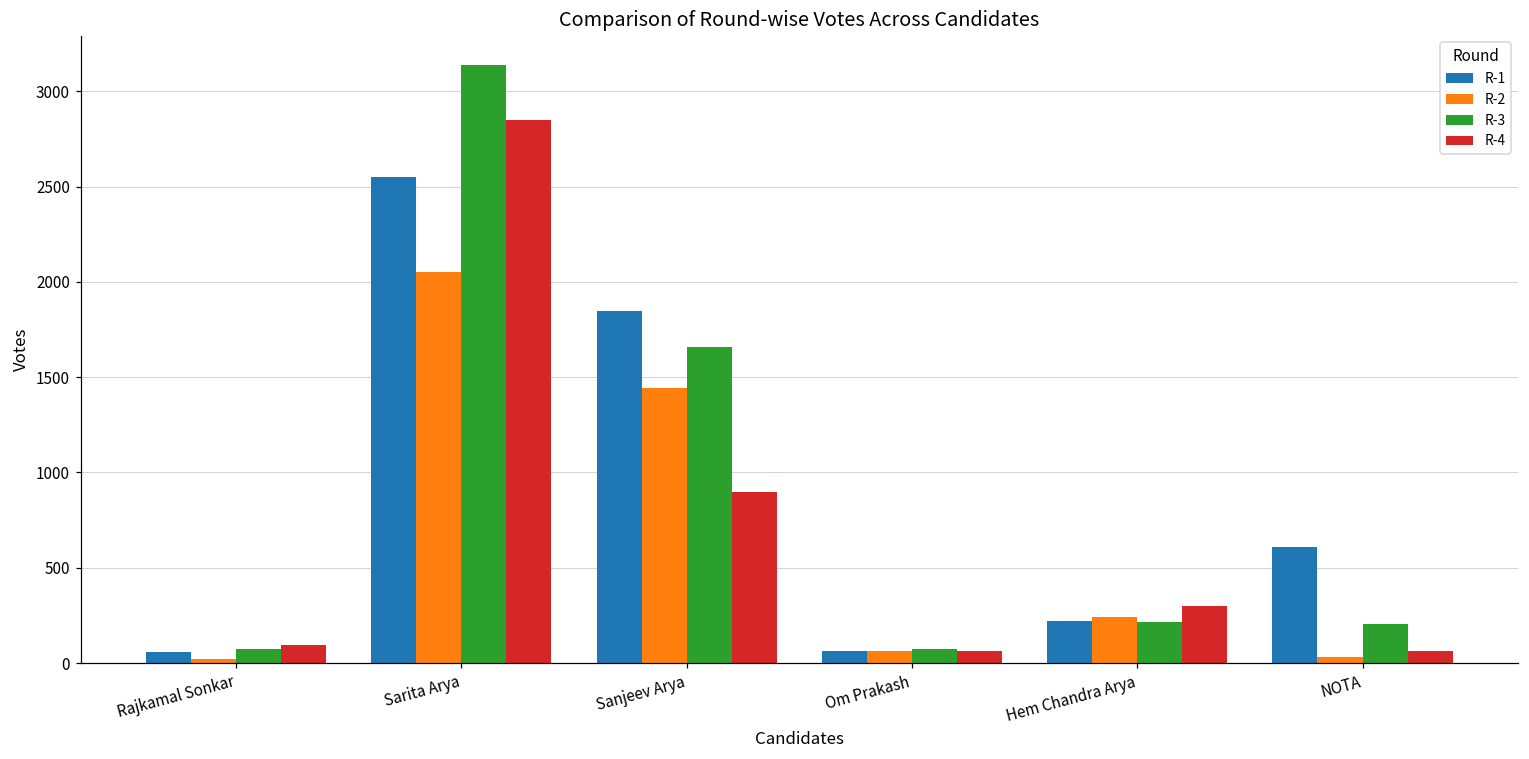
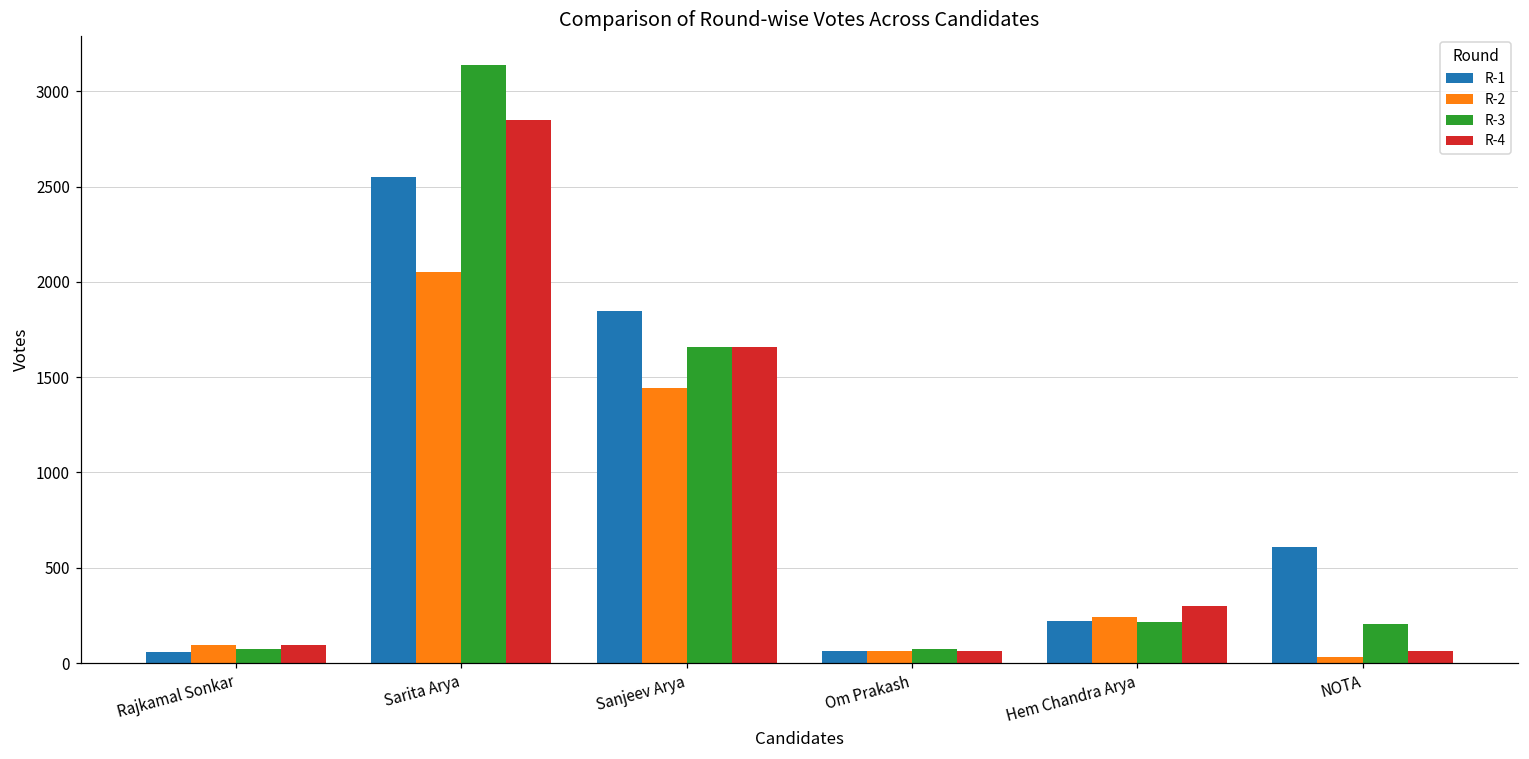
R-2, Rajkamal Sonkar: 20 -> 100
R-4, Sanjeev Arya: 900 -> 1660
